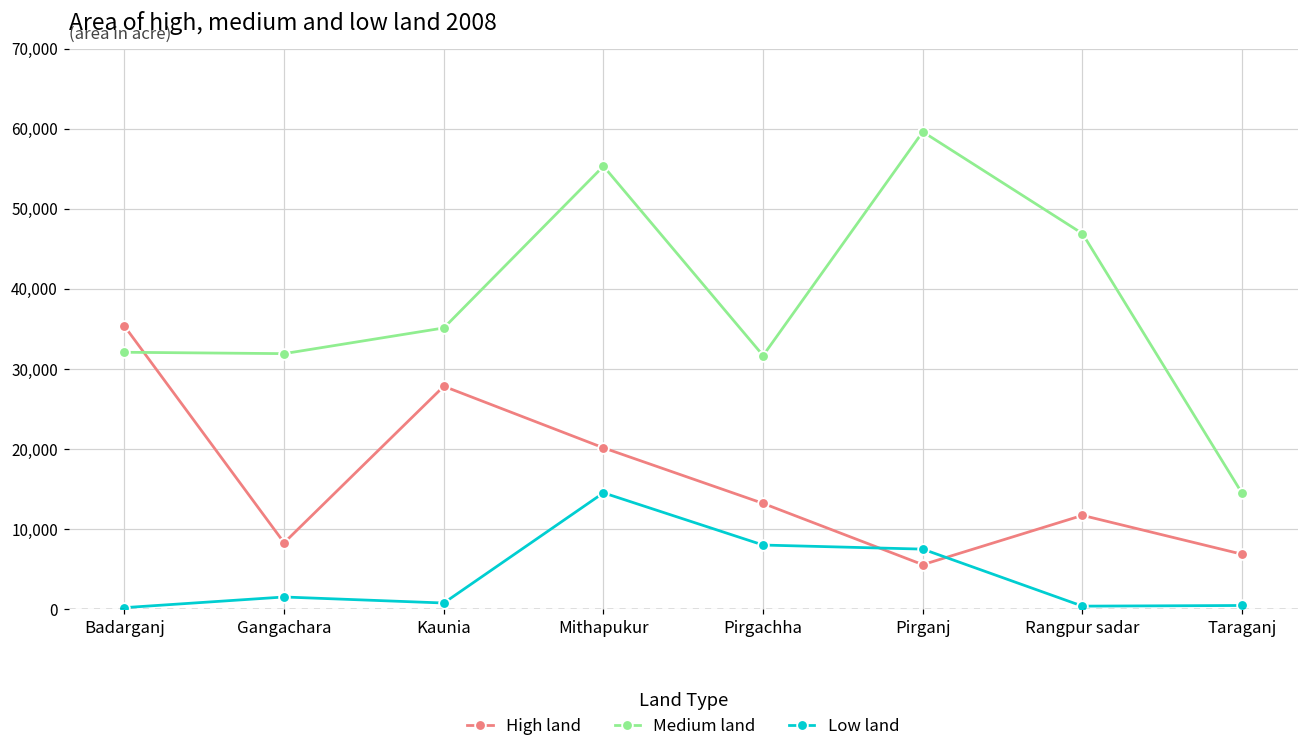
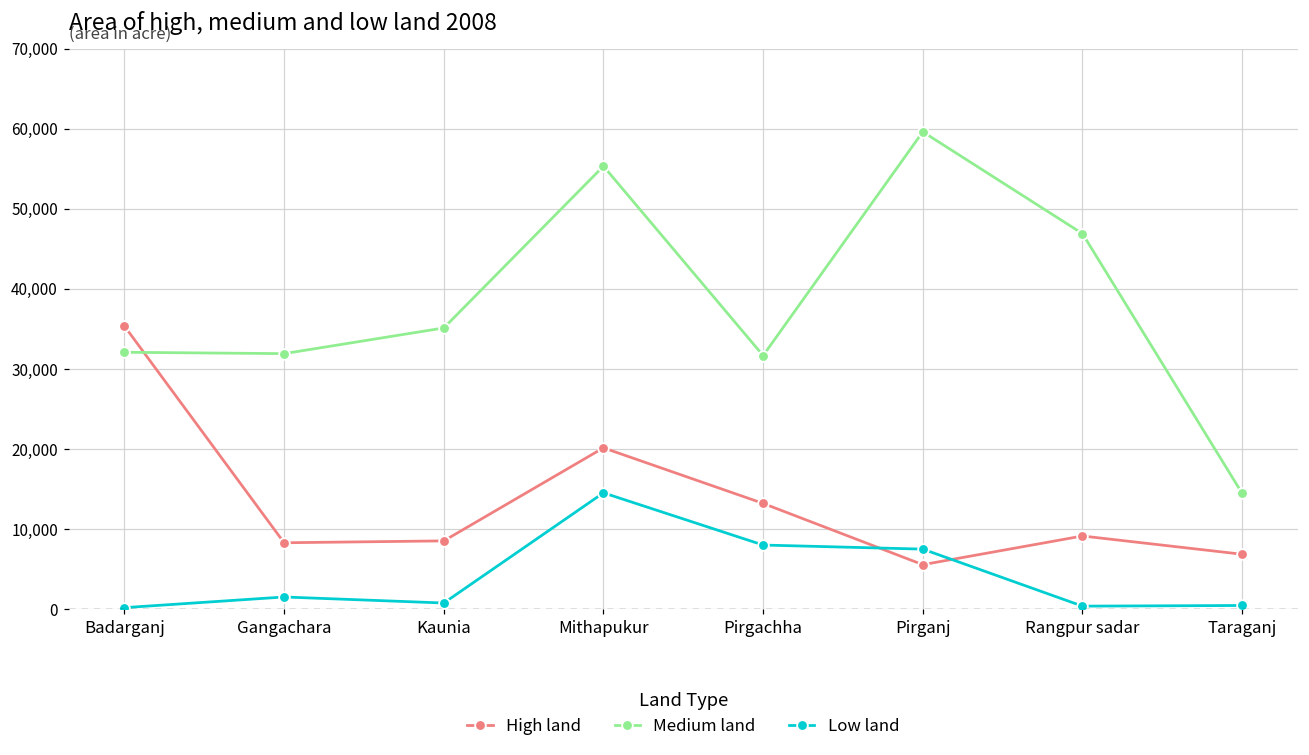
High land, Kaunia: 28,000 -> 9,000
High land, Rangpur sadar: 12,000 -> 9,000
